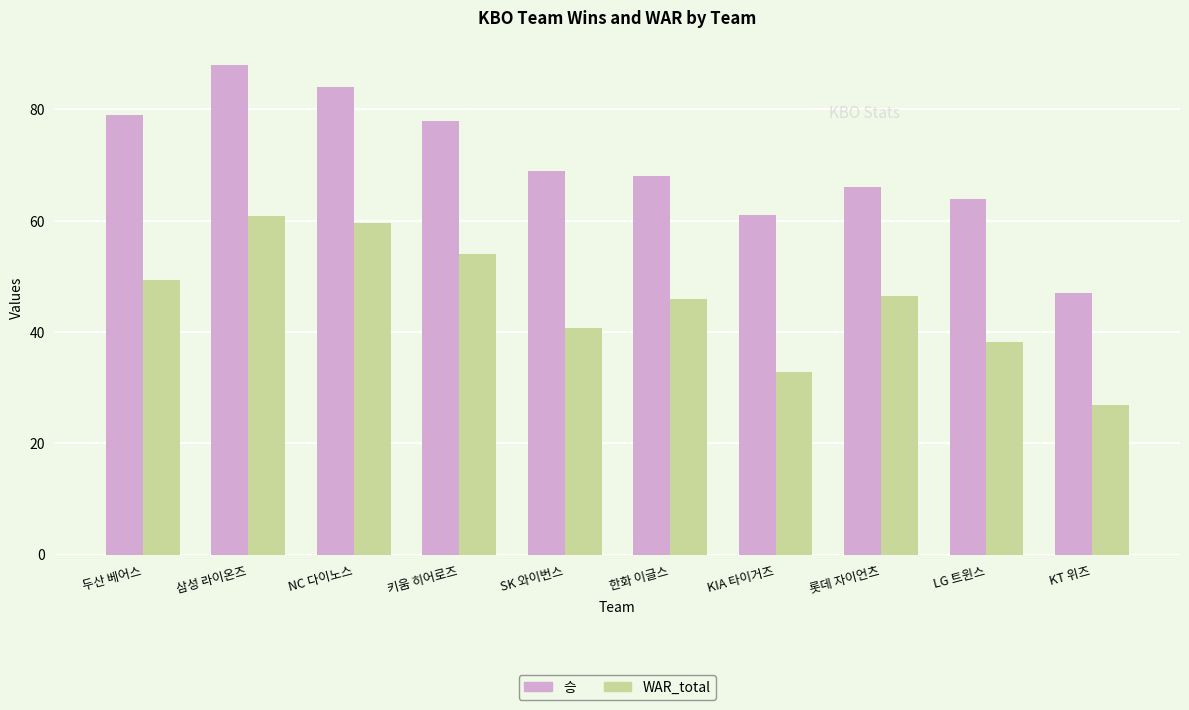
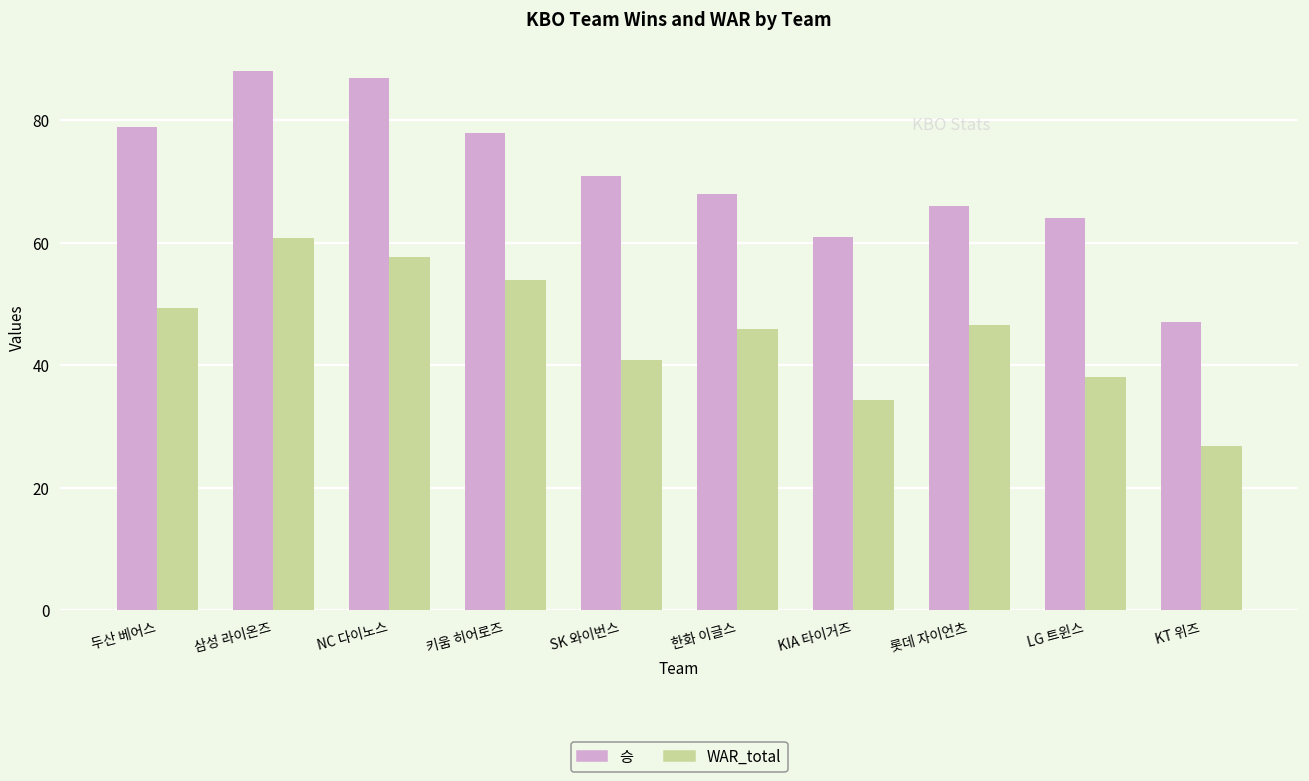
승, NC 다이노스: 84 -> 87
WAR_total, NC 다이노스: 60 -> 58
승, SK 와이번스: 69 -> 71
WAR_total, KIA 타이거즈: 33 -> 34
